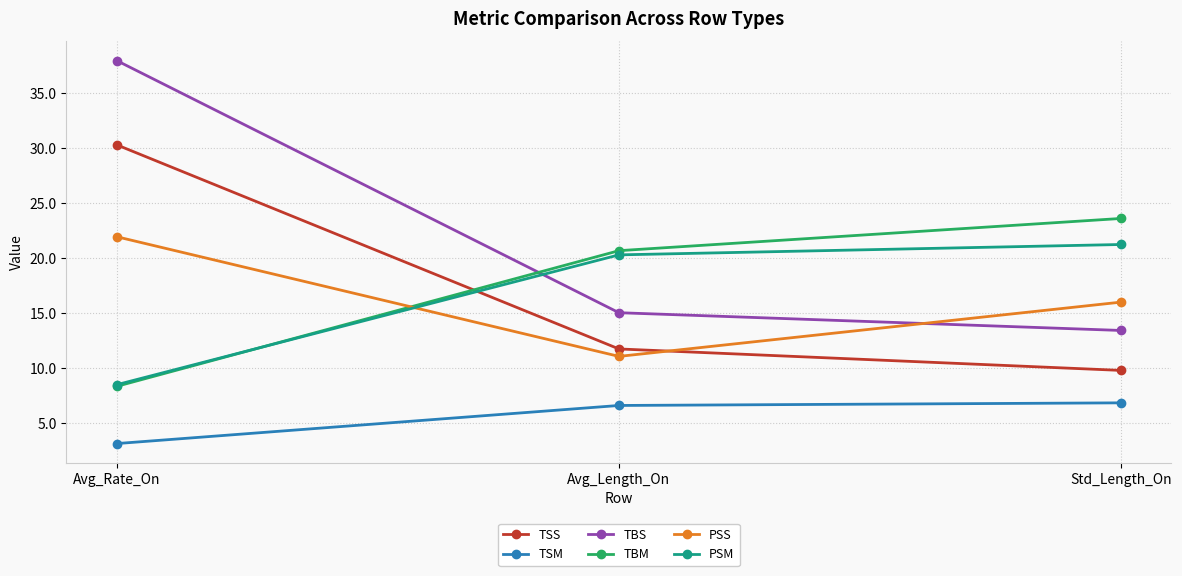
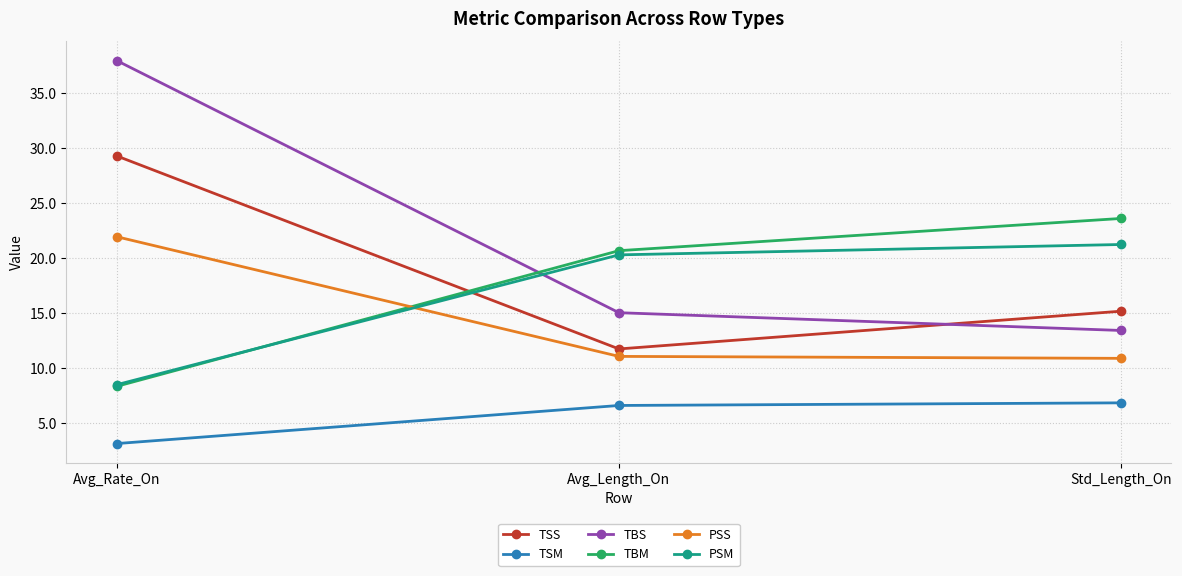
TSS, Avg_Rate_On: 30.3 -> 29.3
TSS, Std_Length_On: 9.8 -> 15.2
PSS, Std_Length_On: 16.0 -> 10.9
